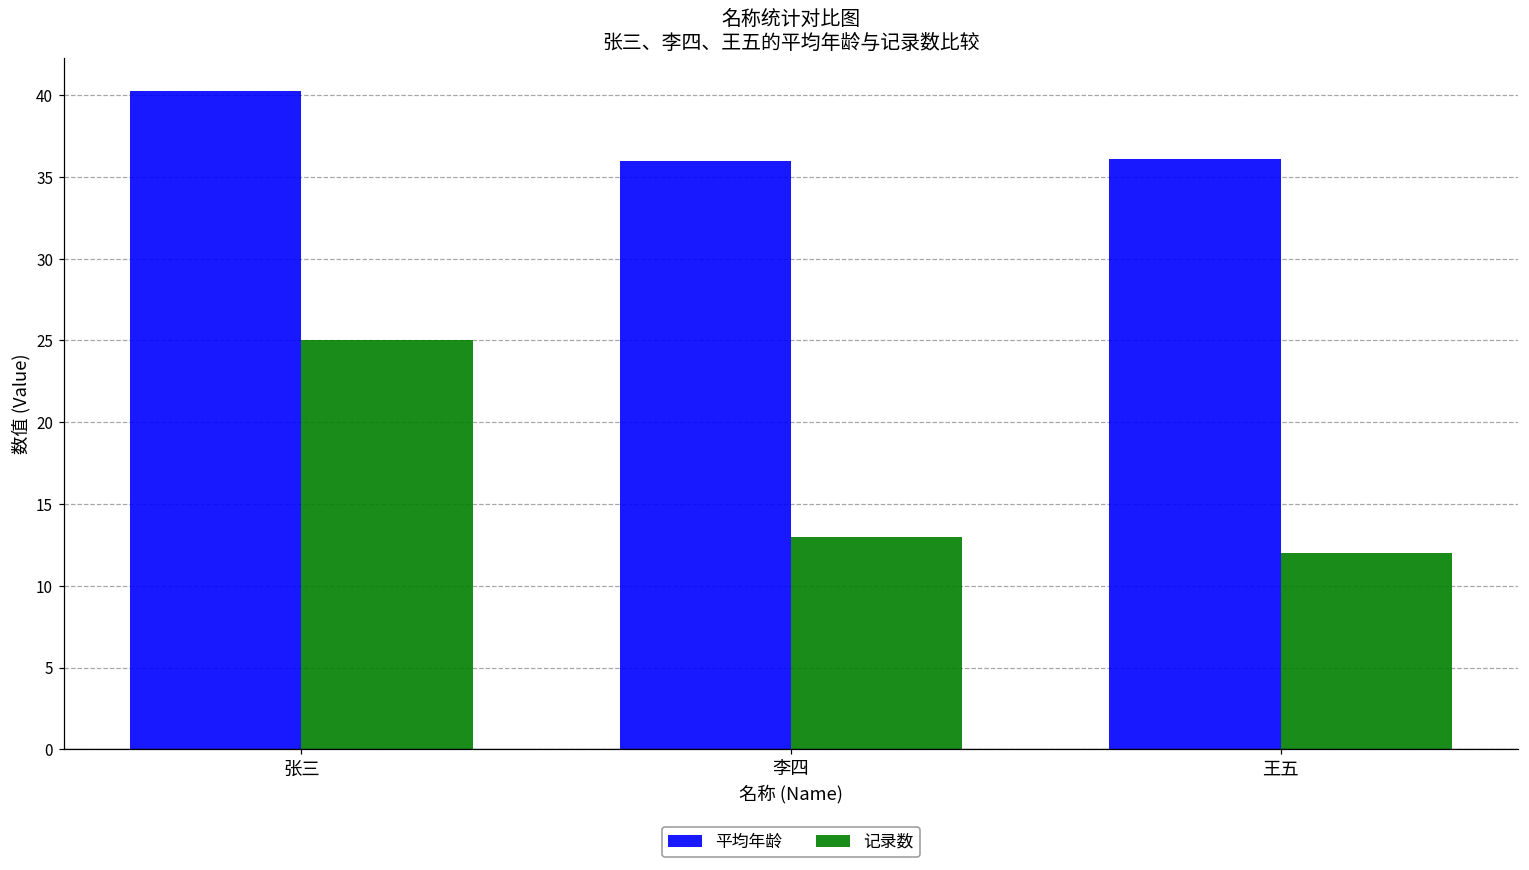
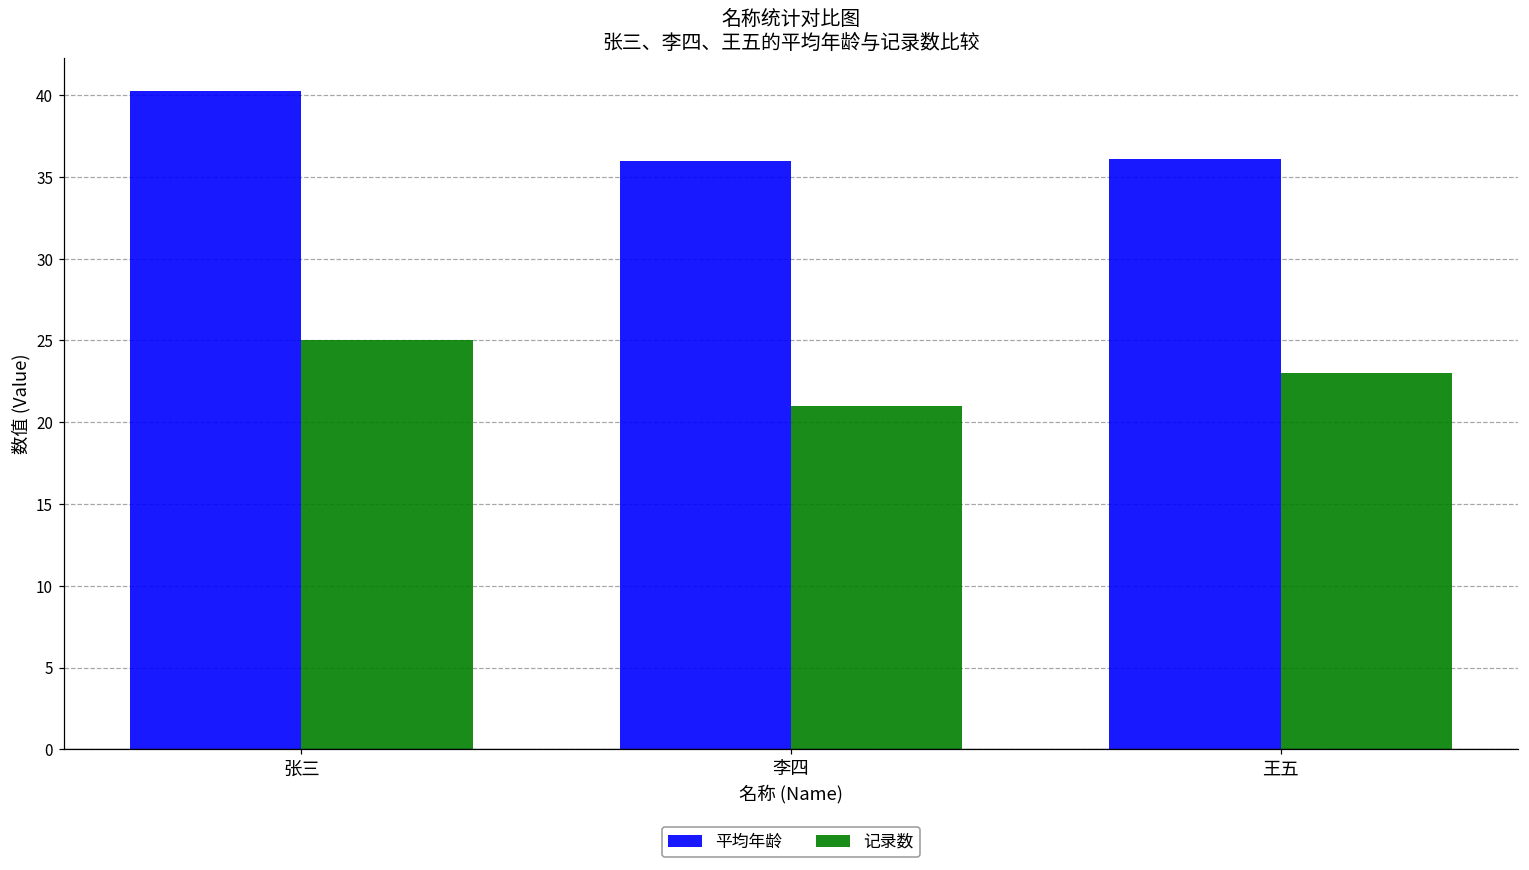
记录数, 李四: 13 -> 21
记录数, 王五: 12 -> 23
